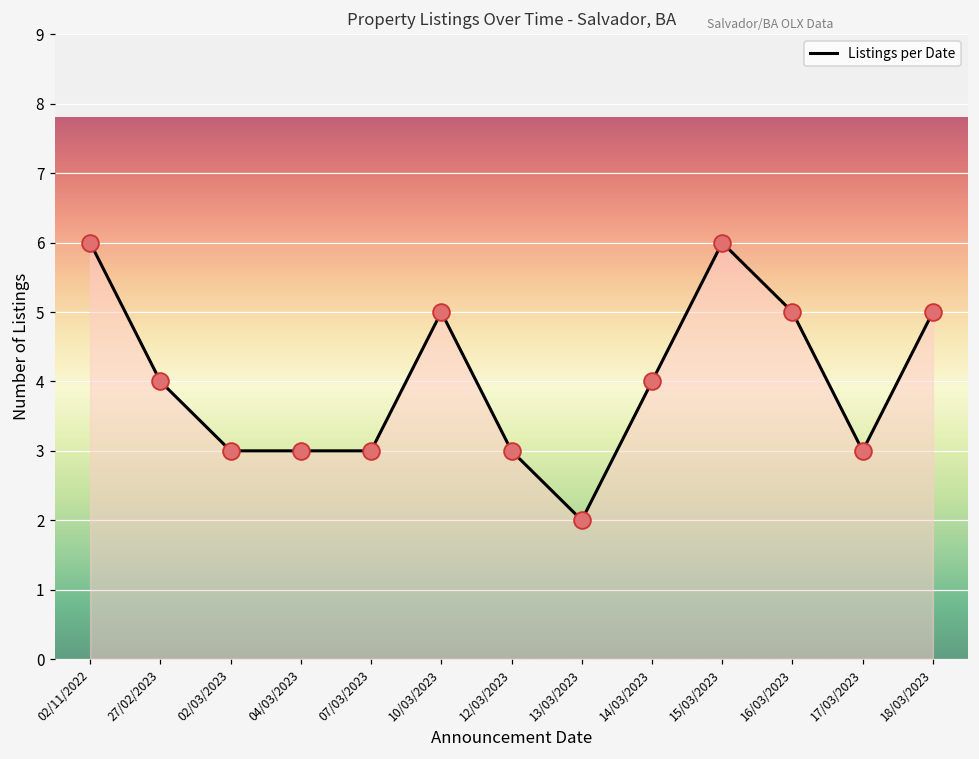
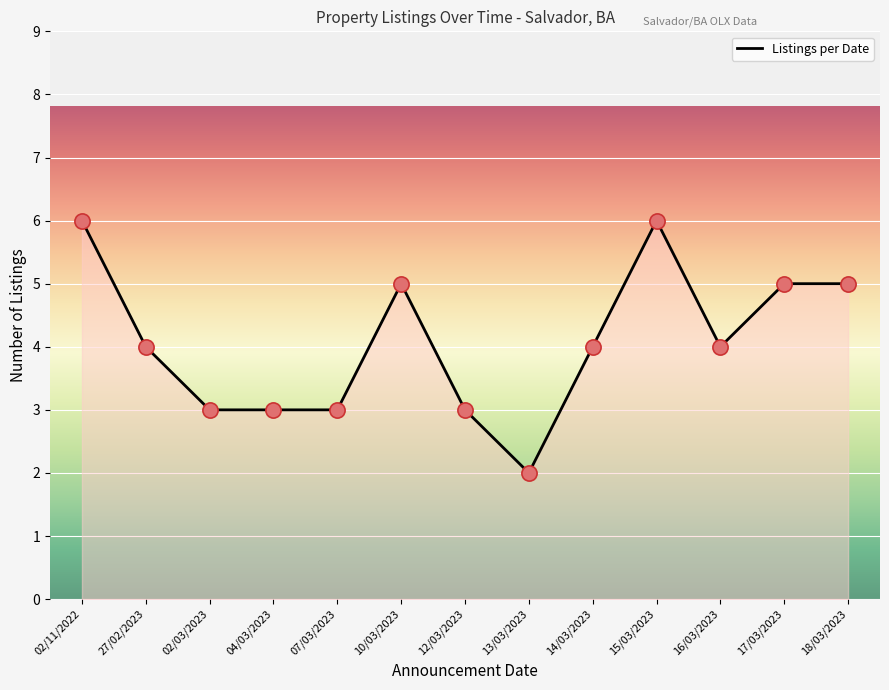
16/03/2023: 5 -> 4
17/03/2023: 3 -> 5
